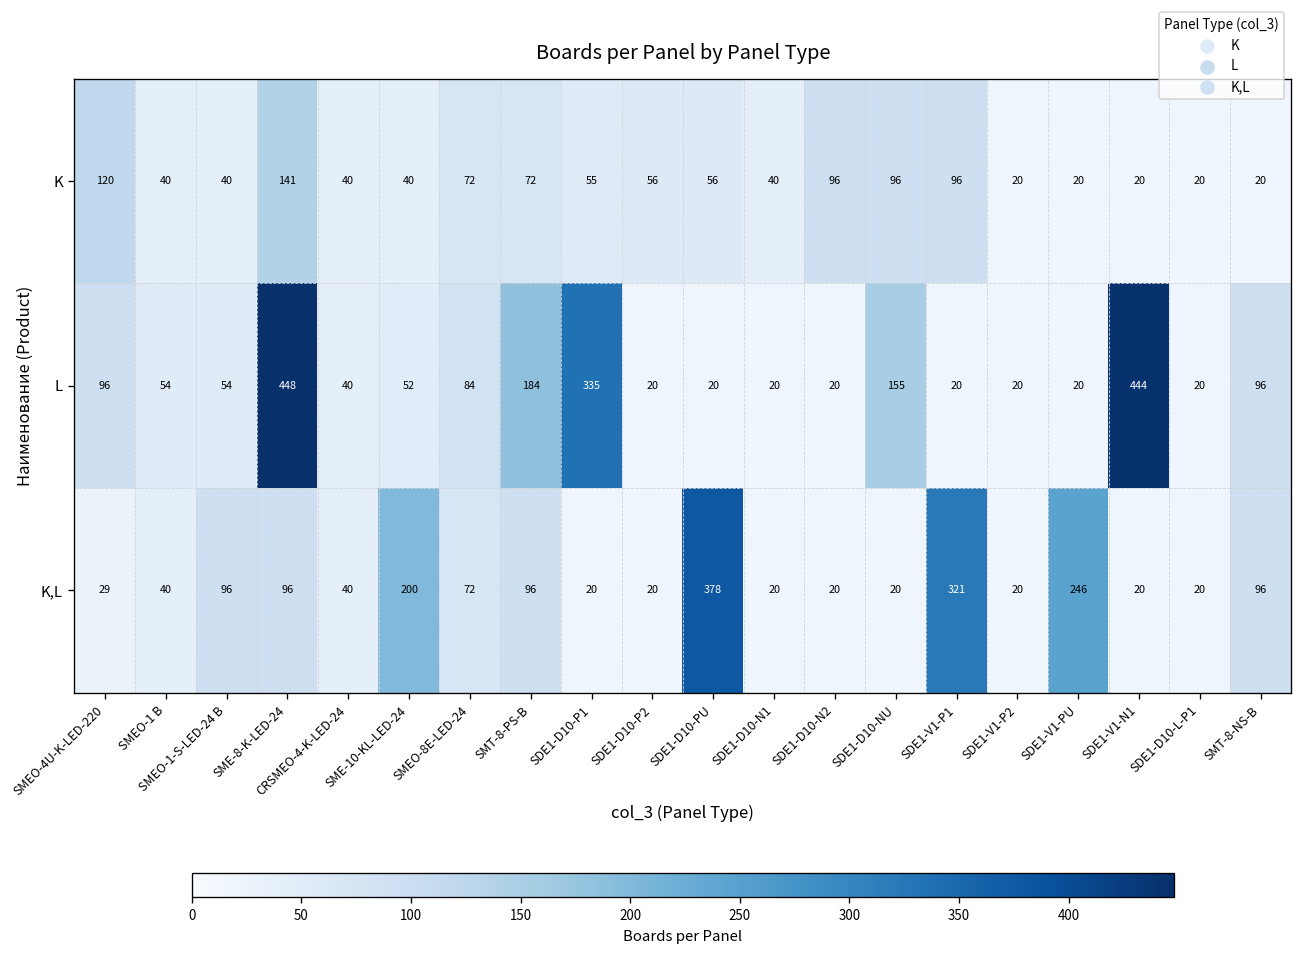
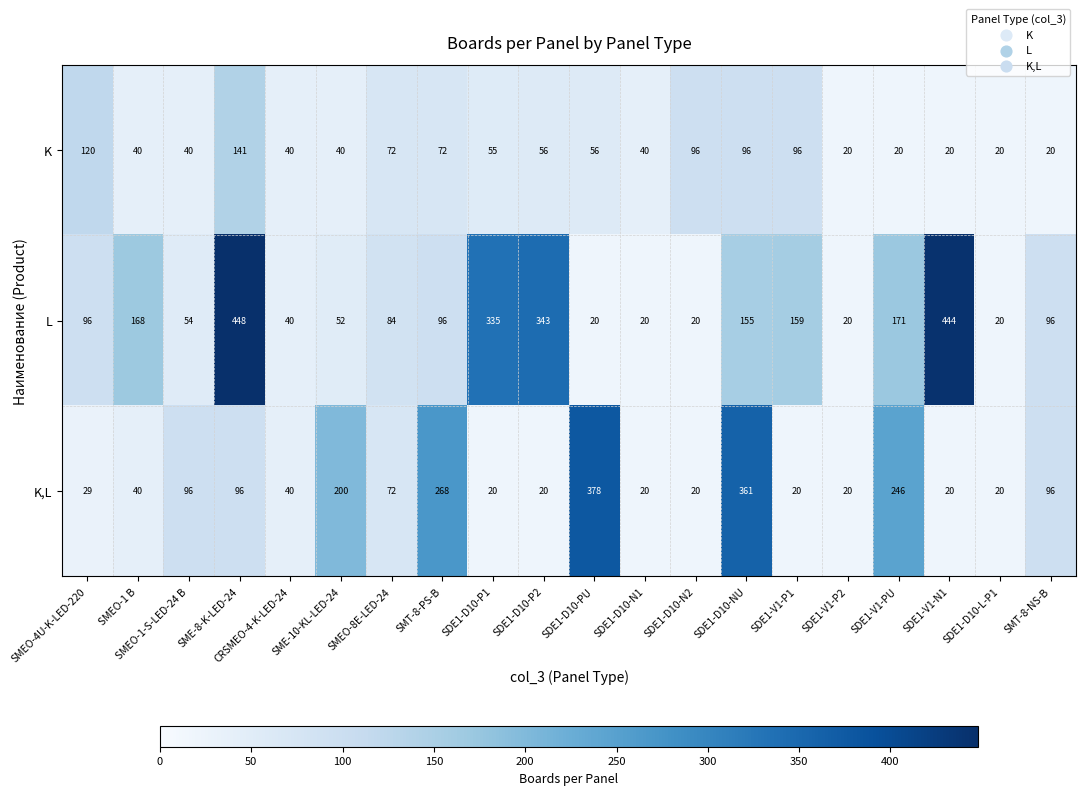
L, SMEO-1 B: 54 -> 168
L, SMT-8-PS-B: 184 -> 96
L, SDE1-D10-P2: 20 -> 343
L, SDE1-V1-P1: 20 -> 159
L, SDE1-V1-PU: 20 -> 171
K,L, SMT-8-PS-B: 96 -> 268
K,L, SDE1-D10-NU: 20 -> 361
K,L, SDE1-V1-P1: 321 -> 20
